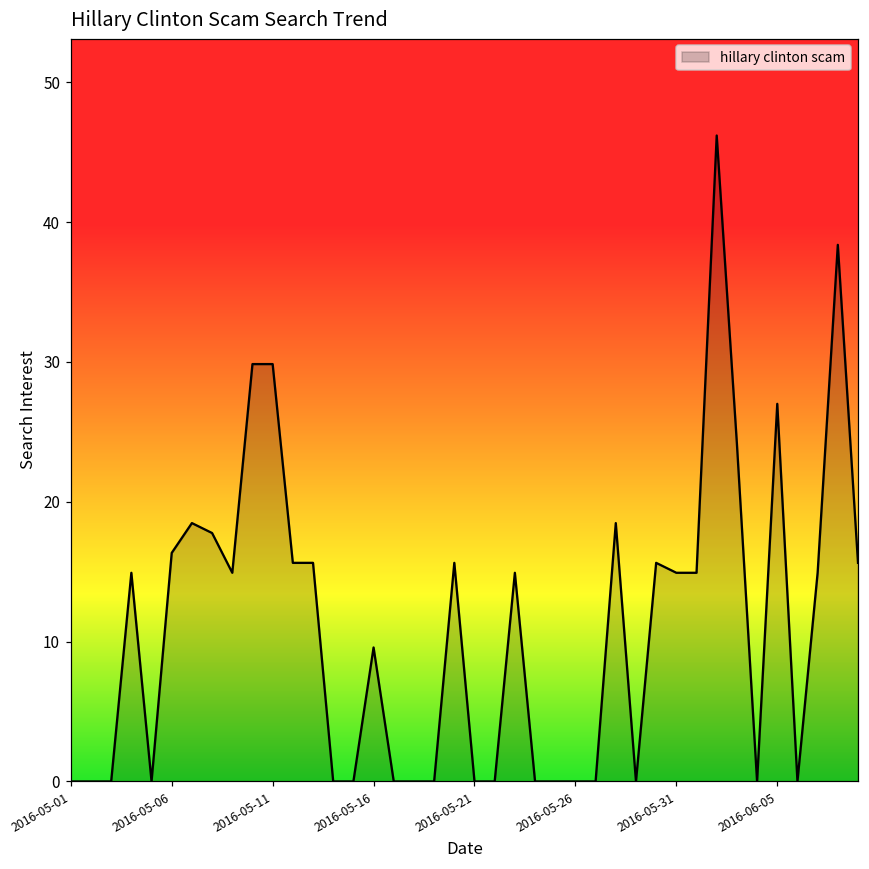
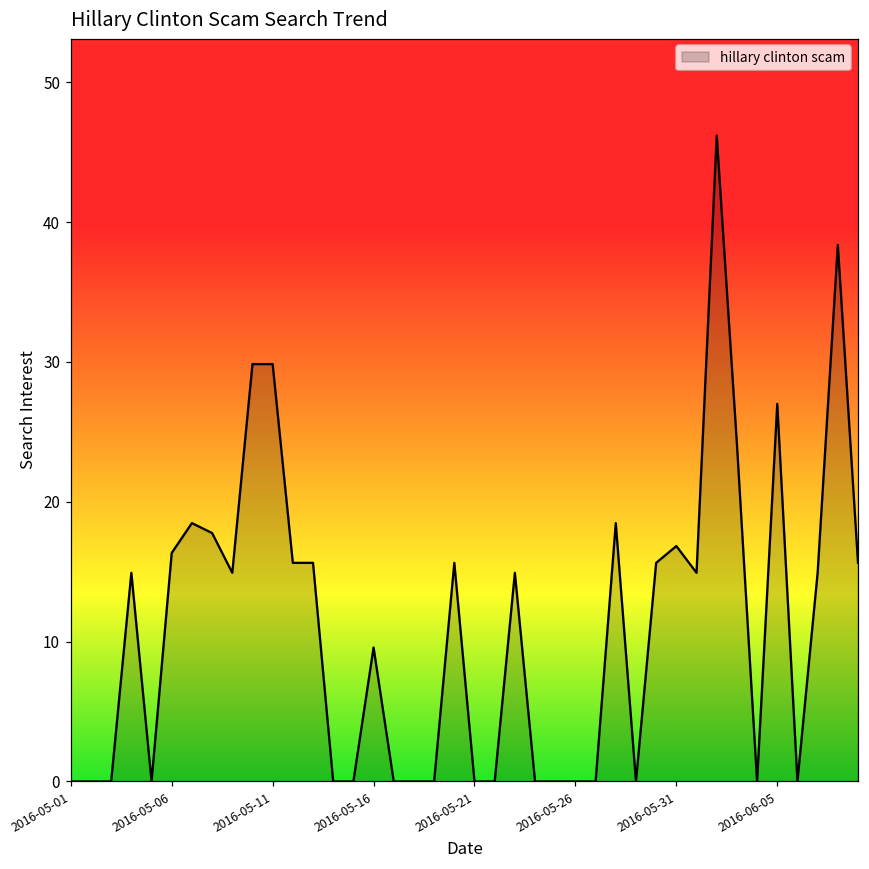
2016-05-31: 14.9 -> 16.8
